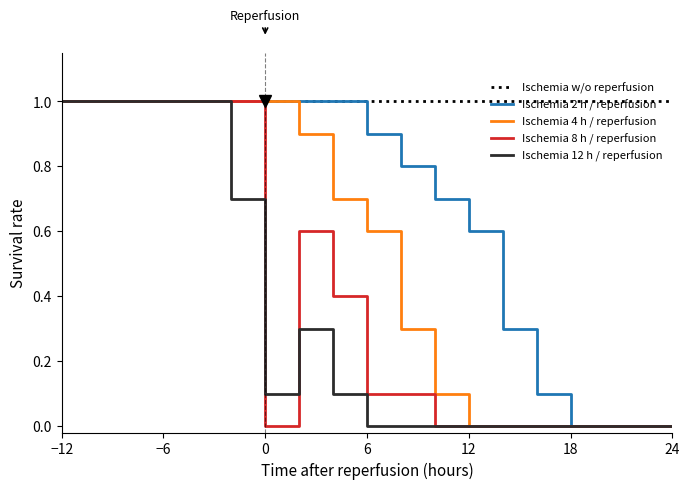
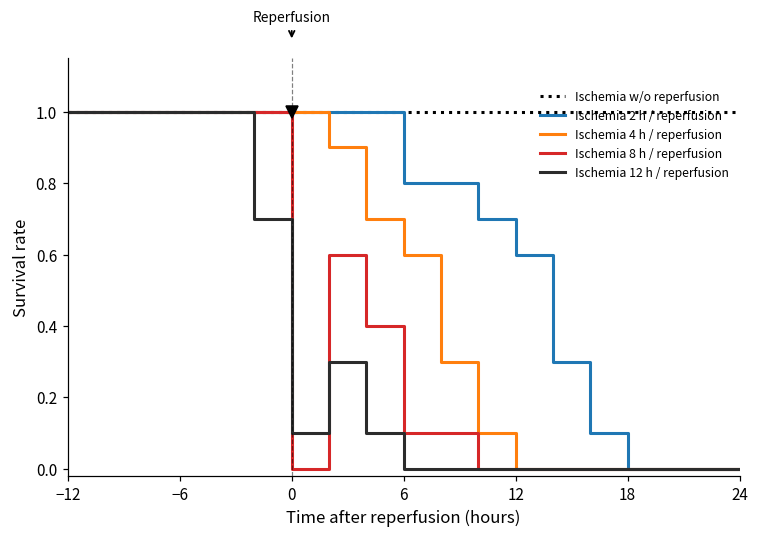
Ischemia 2 h / reperfusion, 6: 0.9 -> 0.8
